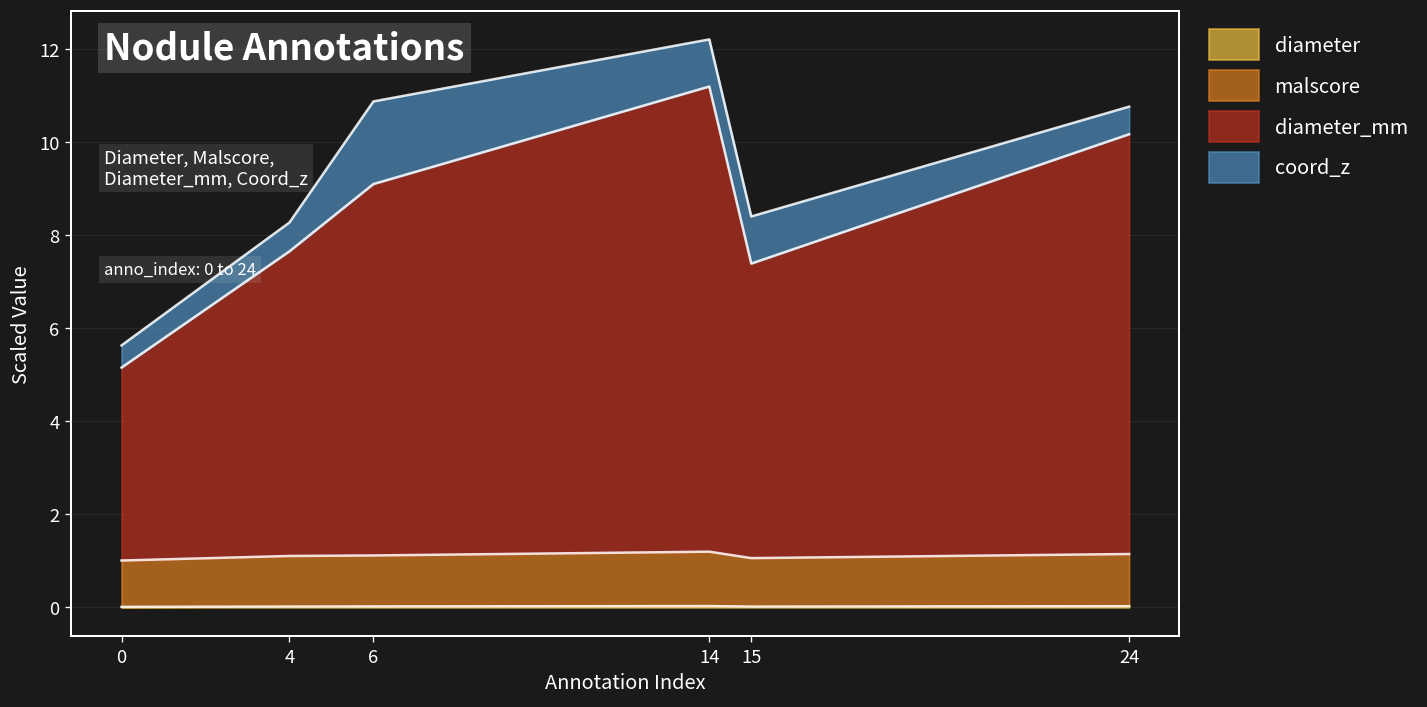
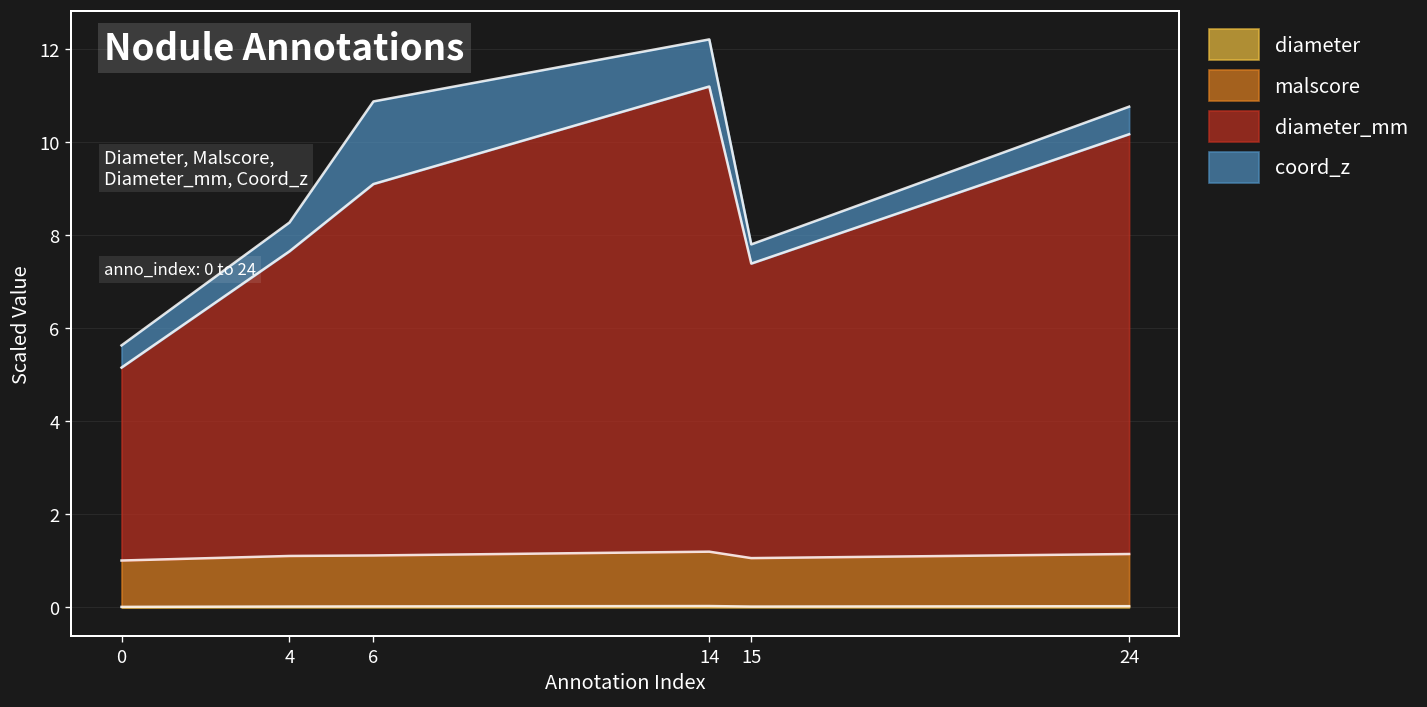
coord_z, 15: 1.0 -> 0.4
